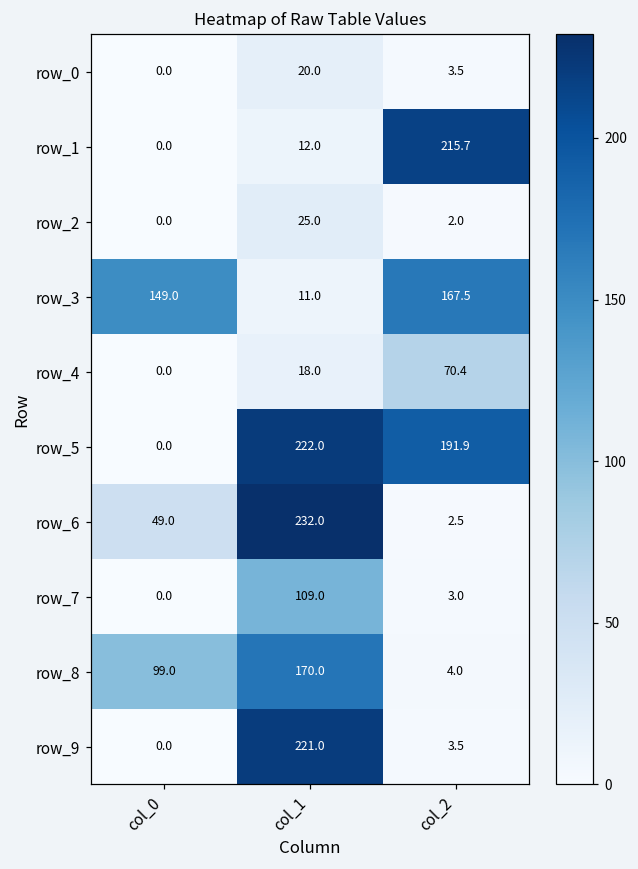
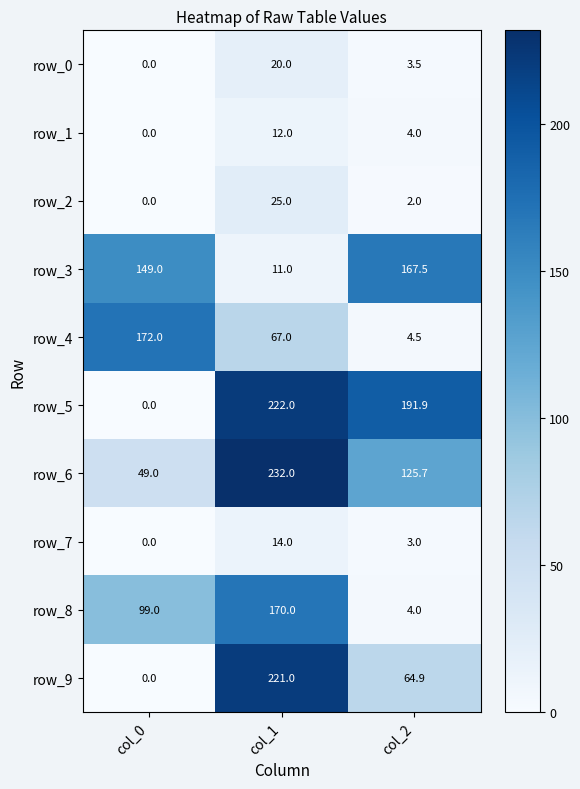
row_1, col_2: 215.7 -> 4.0
row_4, col_0: 0.0 -> 172.0
row_4, col_1: 18.0 -> 67.0
row_4, col_2: 70.4 -> 4.5
row_6, col_2: 2.5 -> 125.7
row_7, col_1: 109.0 -> 14.0
row_9, col_2: 3.5 -> 64.9
